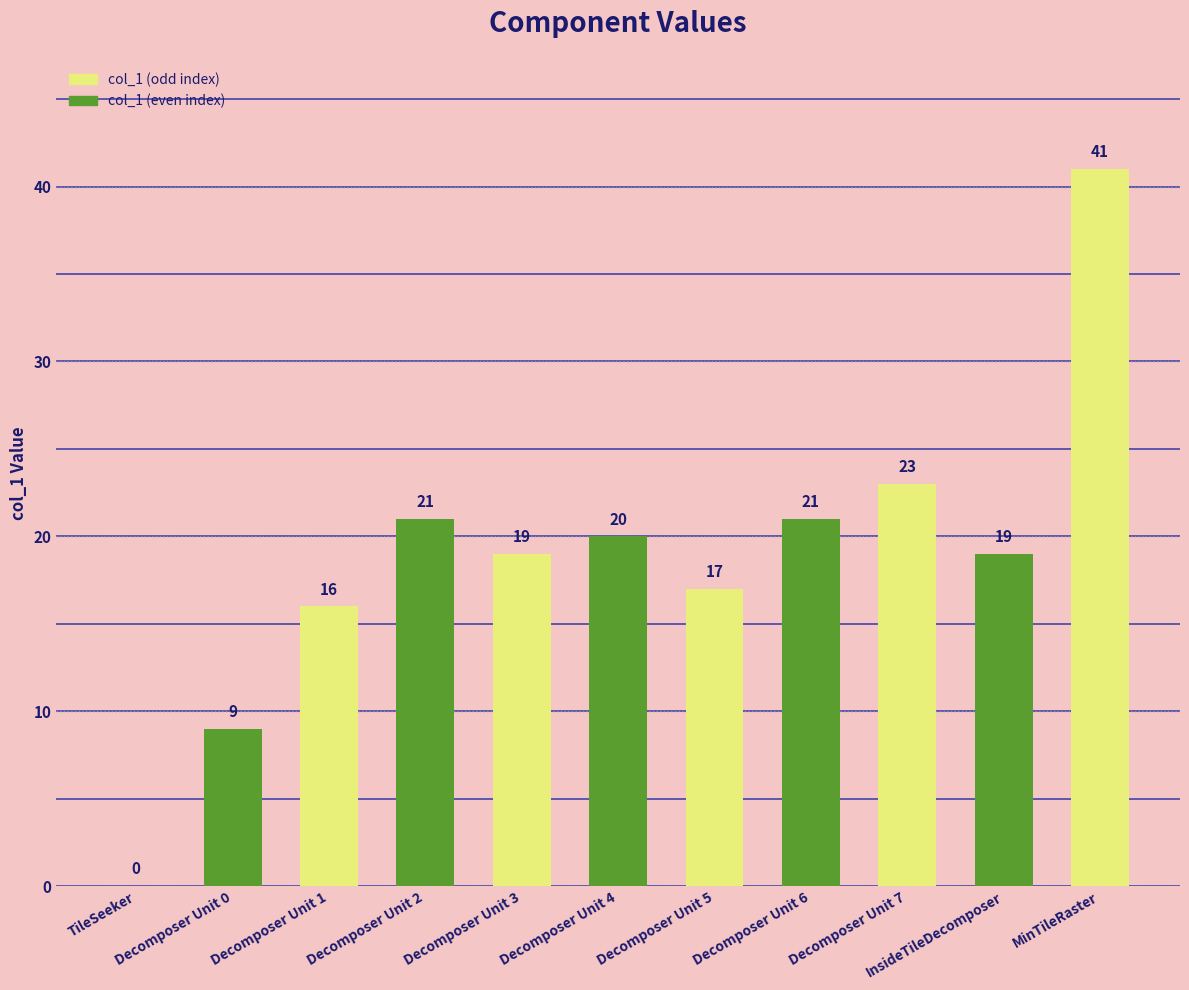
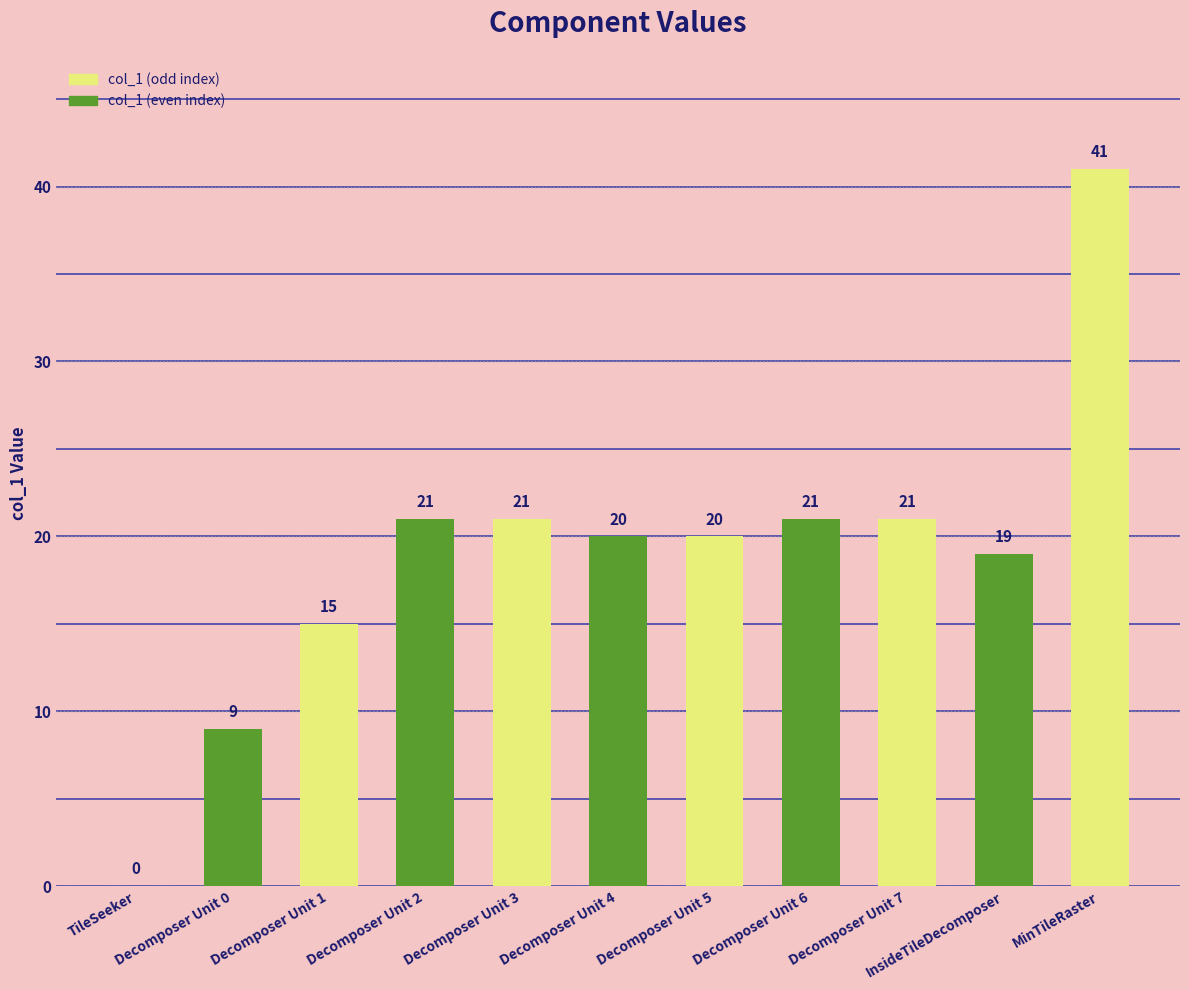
Decomposer Unit 1: 16 -> 15
Decomposer Unit 3: 19 -> 21
Decomposer Unit 5: 17 -> 20
Decomposer Unit 7: 23 -> 21
